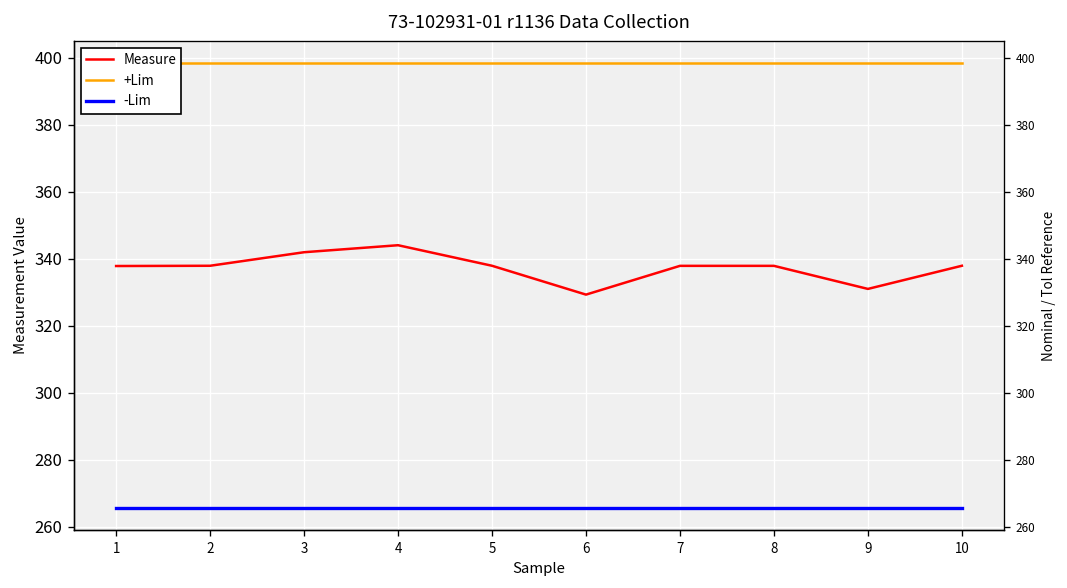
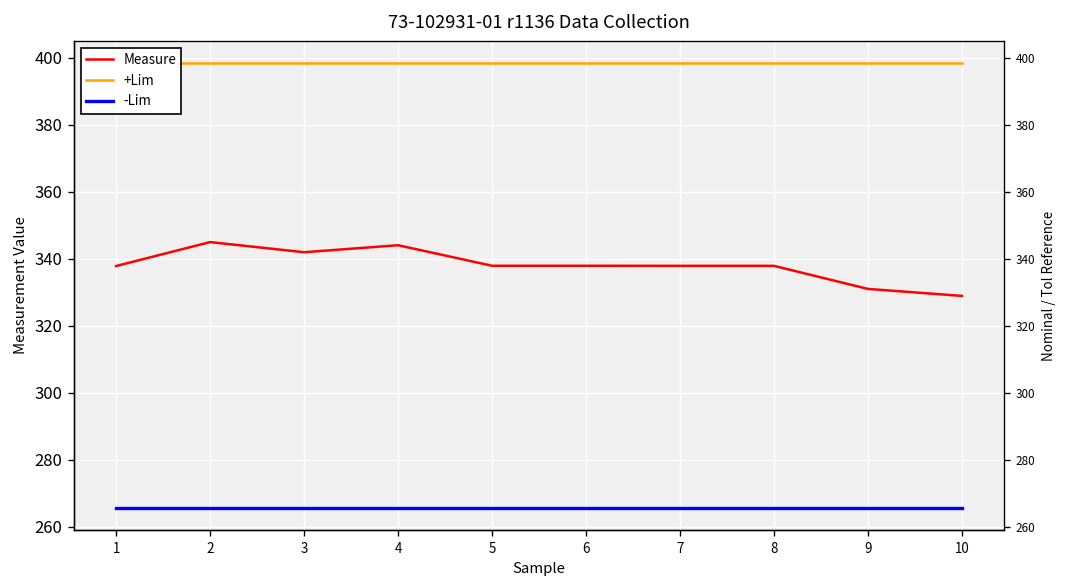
Measure, 2: 338 -> 345
Measure, 6: 329 -> 338
Measure, 10: 338 -> 329
